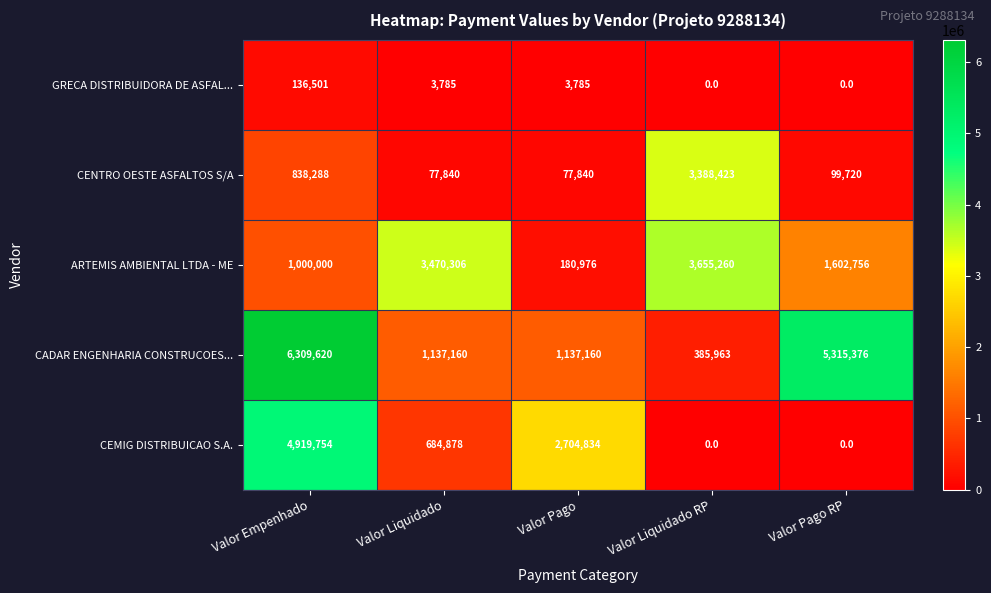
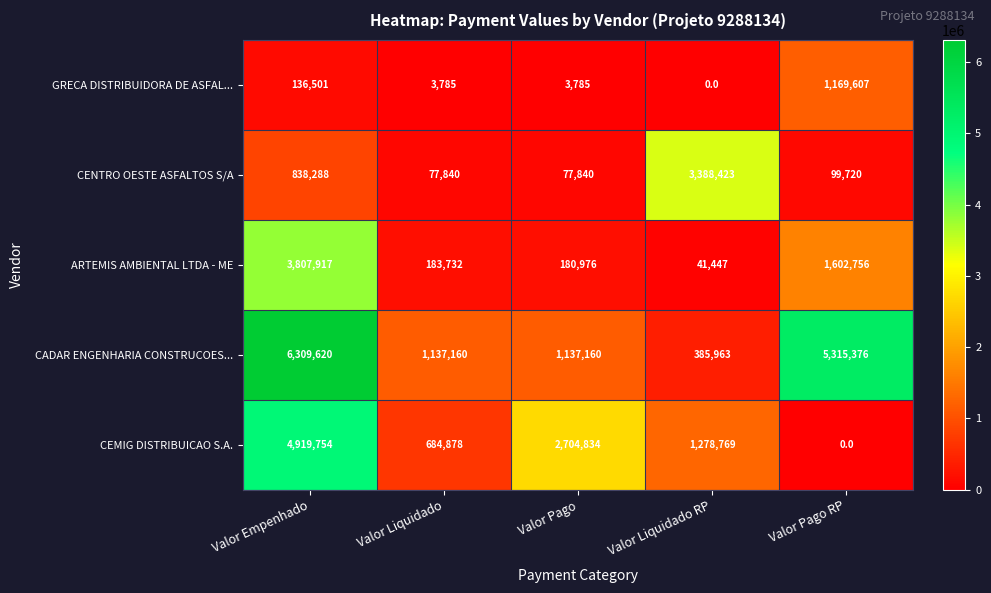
GRECA DISTRIBUIDORA DE ASFAL..., Valor Pago RP: 0.0 -> 1,169,607
ARTEMIS AMBIENTAL LTDA - ME, Valor Empenhado: 1,000,000 -> 3,807,917
ARTEMIS AMBIENTAL LTDA - ME, Valor Liquidado: 3,470,306 -> 183,732
ARTEMIS AMBIENTAL LTDA - ME, Valor Liquidado RP: 3,655,260 -> 41,447
CEMIG DISTRIBUICAO S.A., Valor Liquidado RP: 0.0 -> 1,278,769
